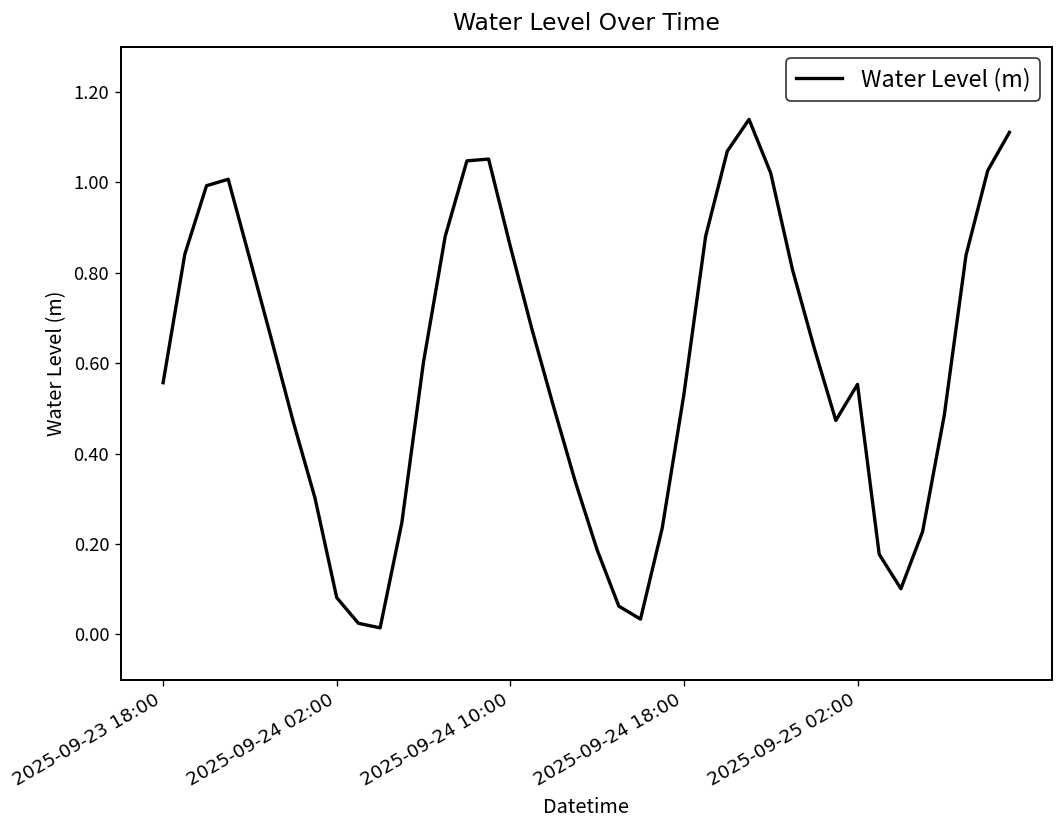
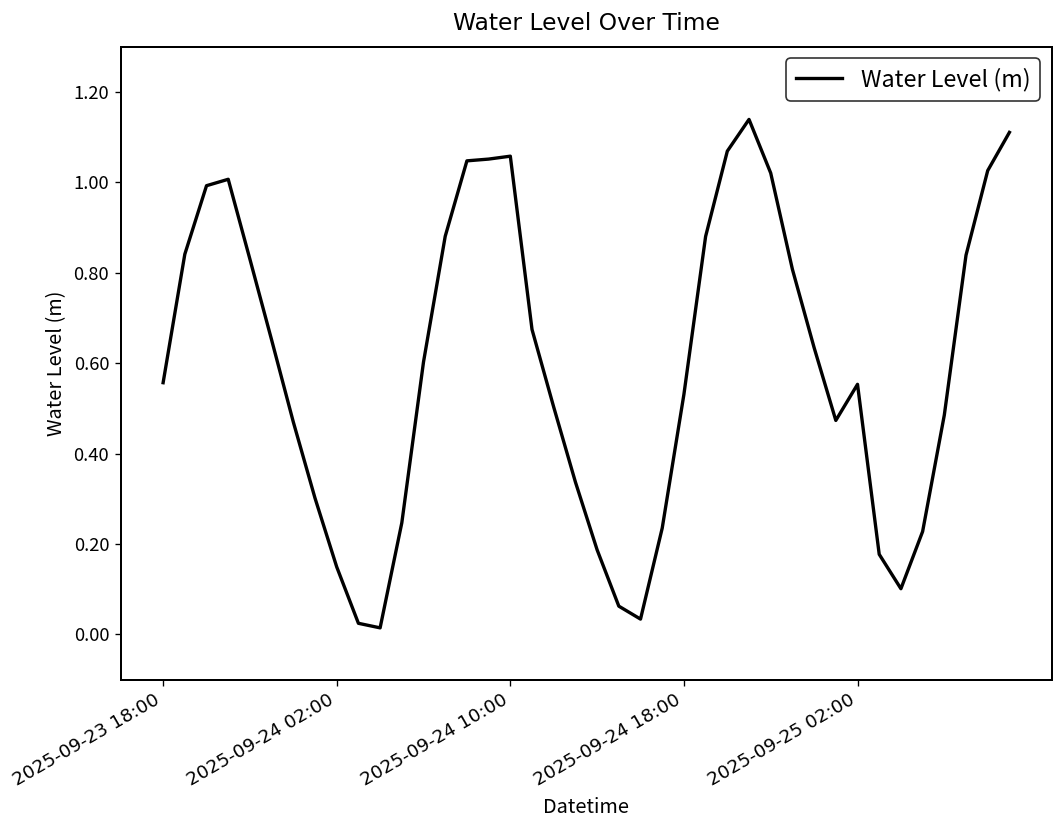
2025-09-24 02:00: 0.08 -> 0.15
2025-09-24 10:00: 0.86 -> 1.06
